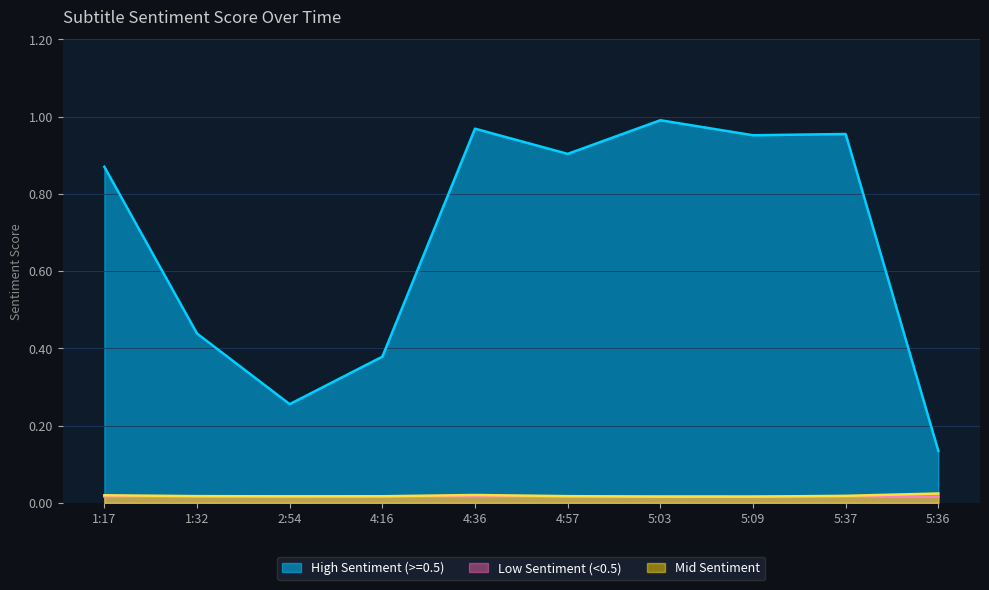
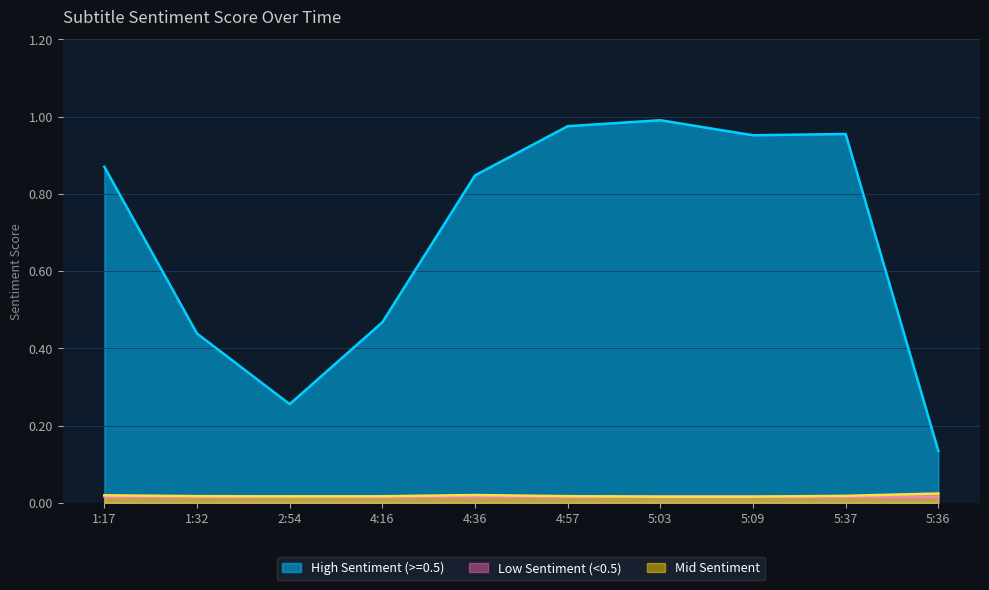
High Sentiment (>=0.5), 4:16: 0.38 -> 0.47
High Sentiment (>=0.5), 4:36: 0.97 -> 0.85
High Sentiment (>=0.5), 4:57: 0.90 -> 0.98
